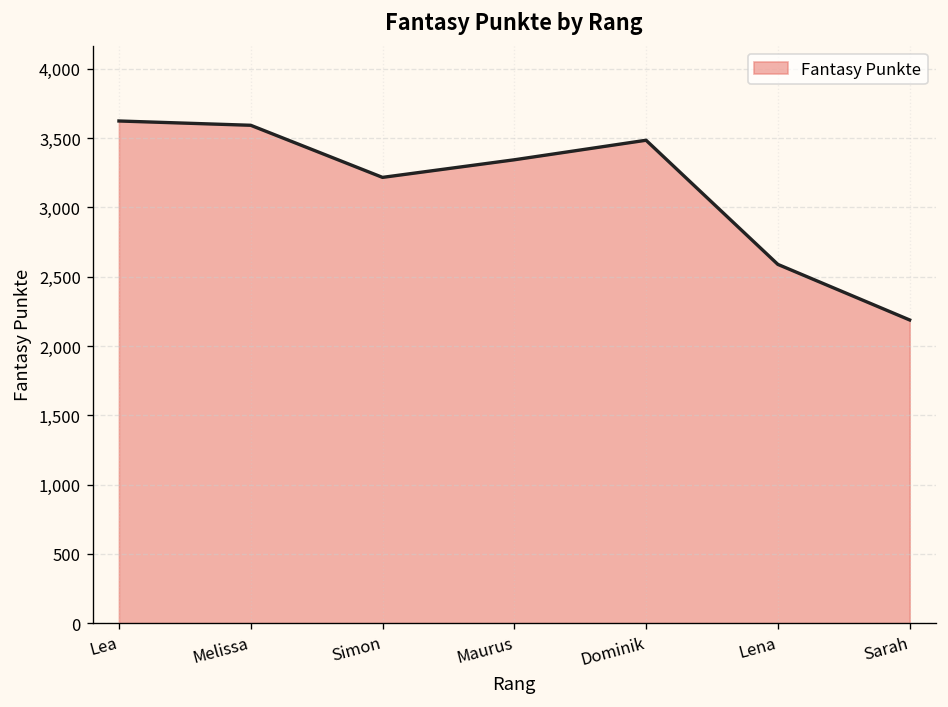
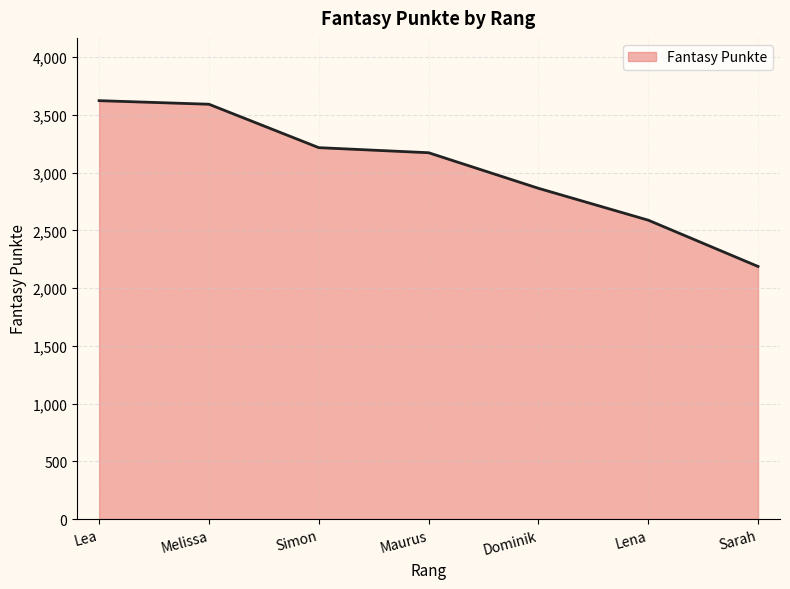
Maurus: 3,340 -> 3,170
Dominik: 3,490 -> 2,870
